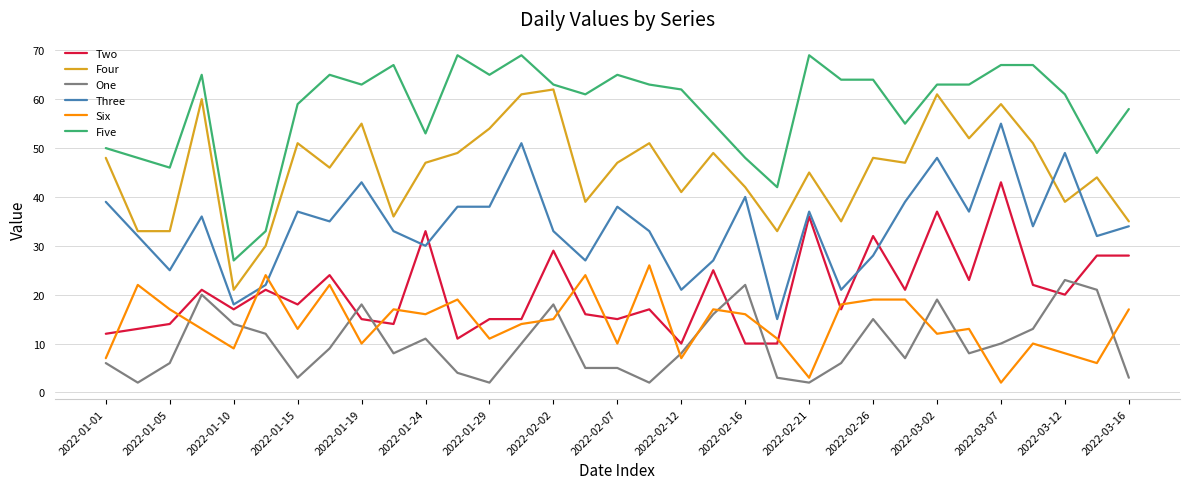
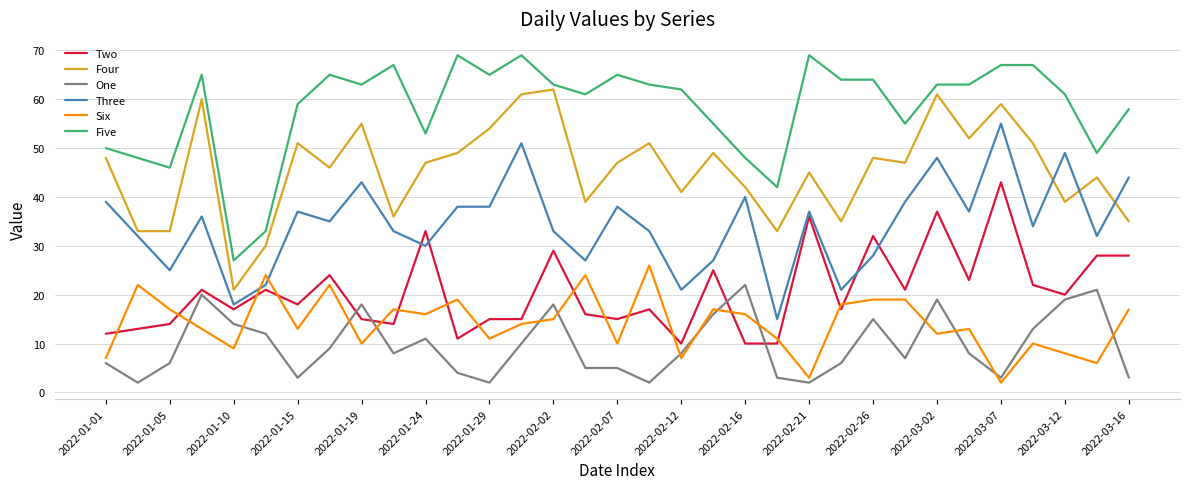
One, 2022-03-07: 10 -> 3
One, 2022-03-12: 23 -> 19
Three, 2022-03-16: 34 -> 44
